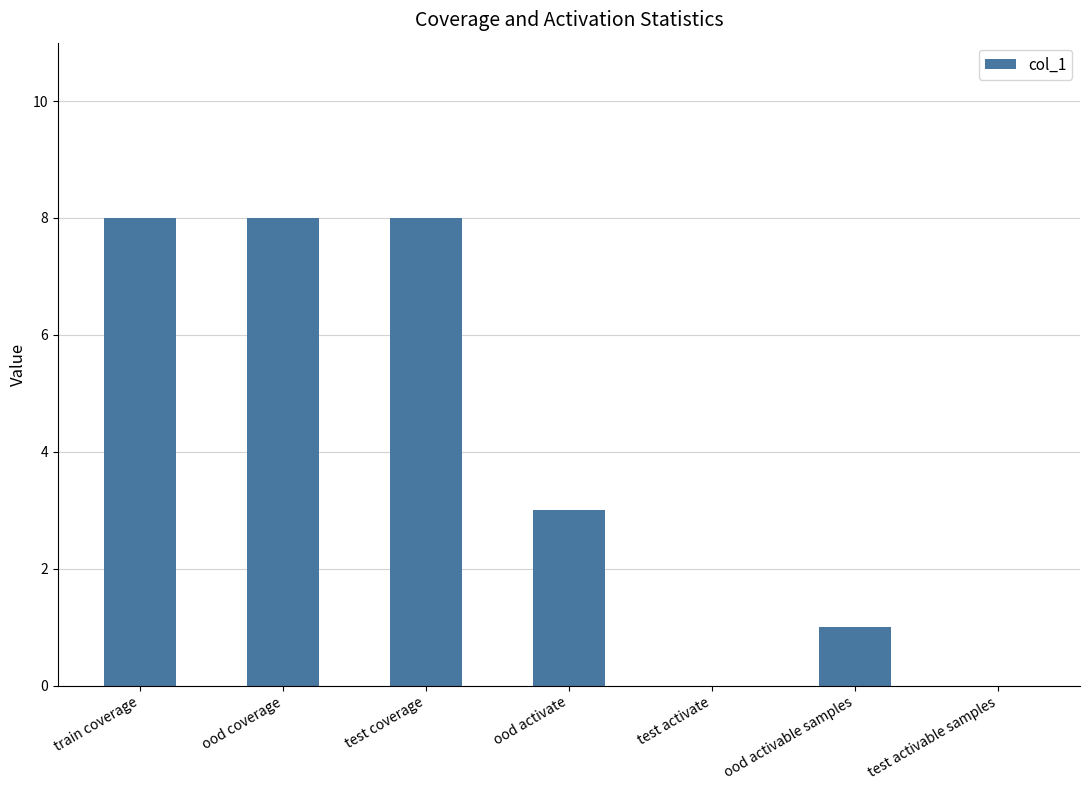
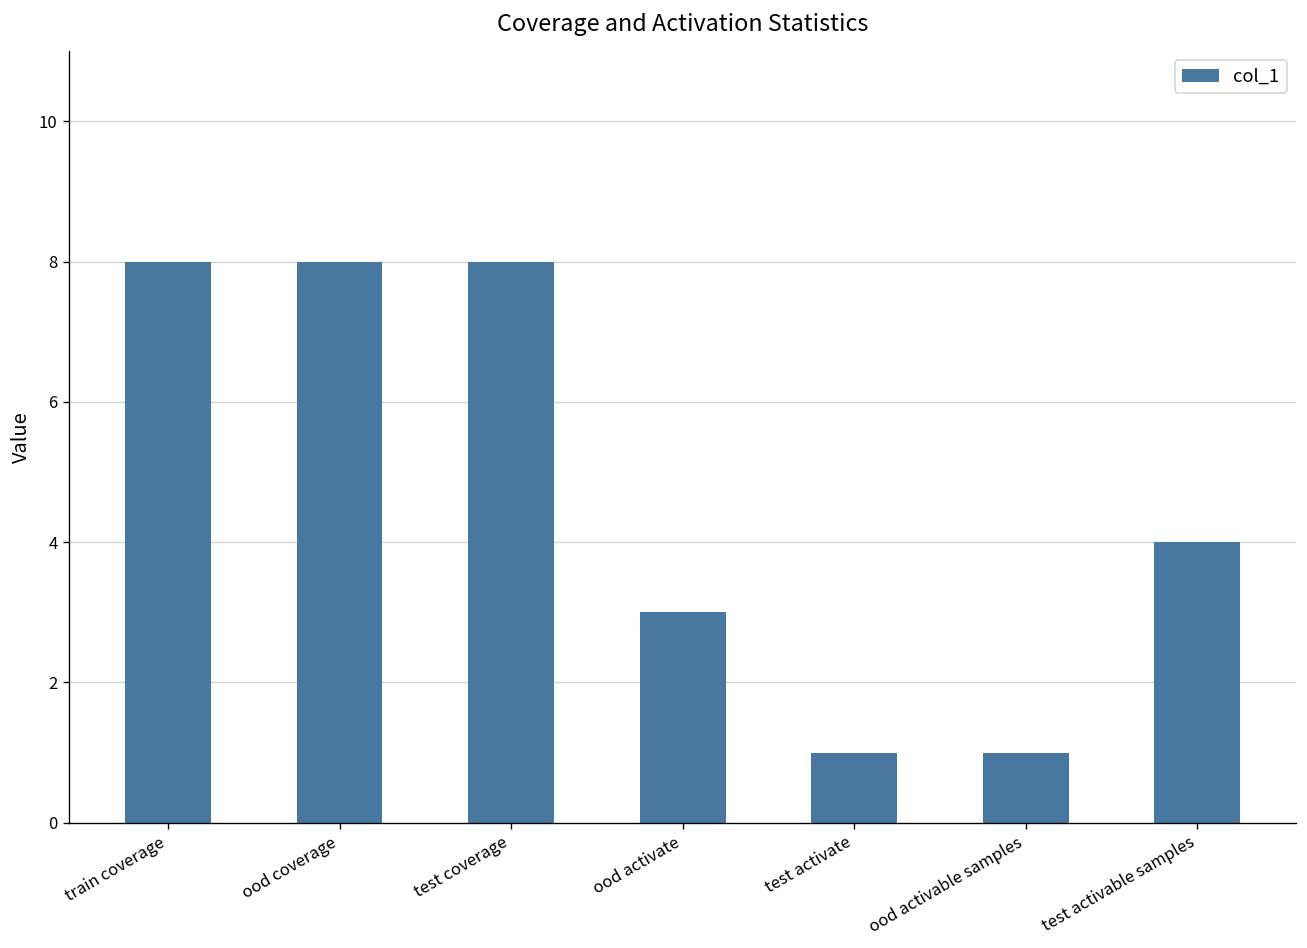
test activate: 0 -> 1
test activable samples: 0 -> 4
